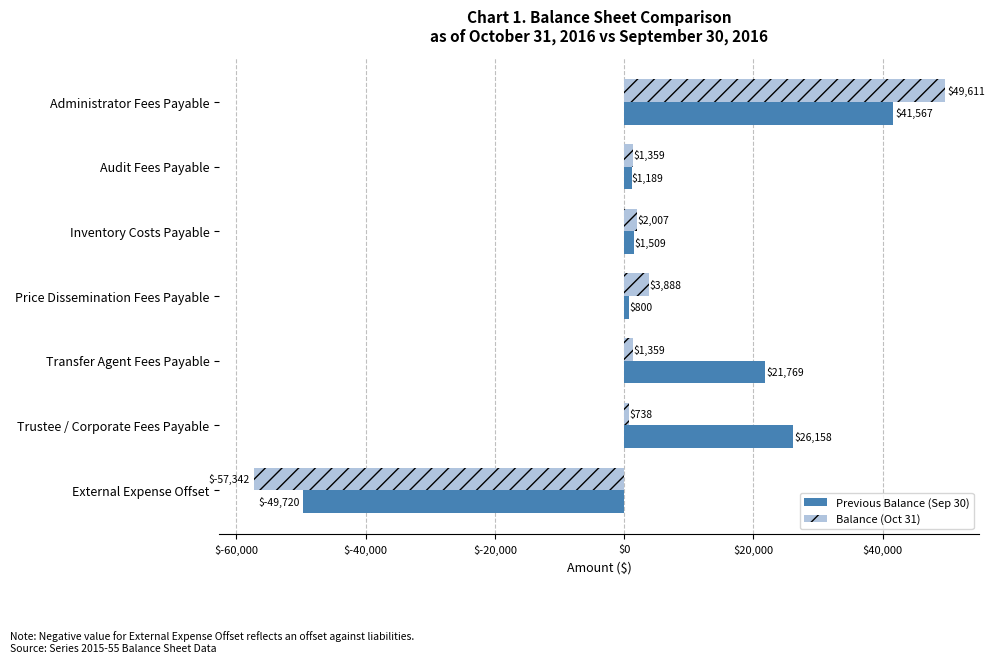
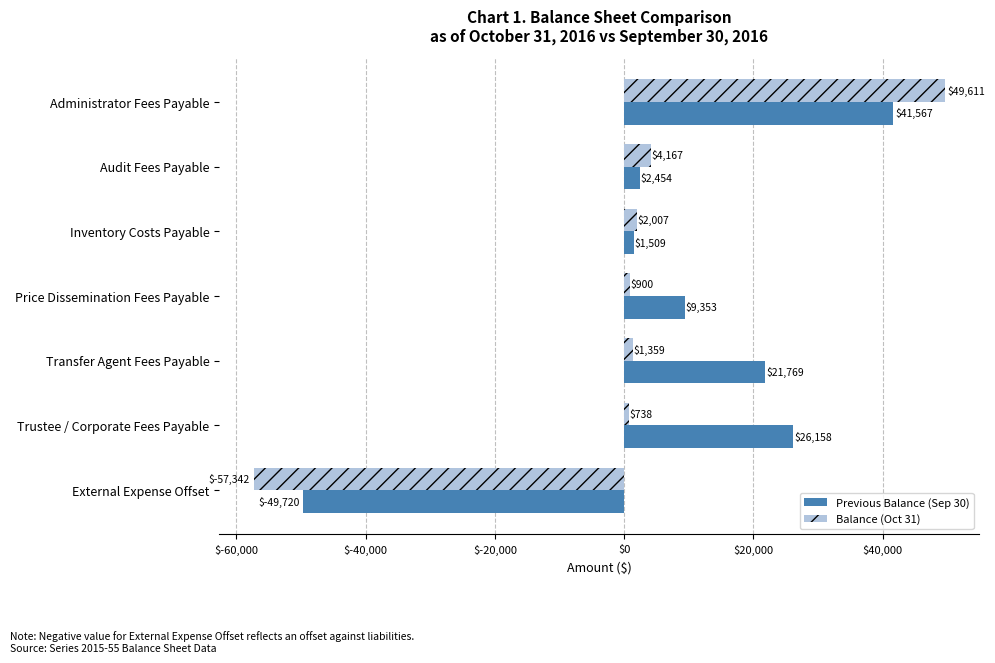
Balance (Oct 31), Audit Fees Payable: $1,359 -> $4,167
Previous Balance (Sep 30), Audit Fees Payable: $1,189 -> $2,454
Balance (Oct 31), Price Dissemination Fees Payable: $3,888 -> $900
Previous Balance (Sep 30), Price Dissemination Fees Payable: $800 -> $9,353
